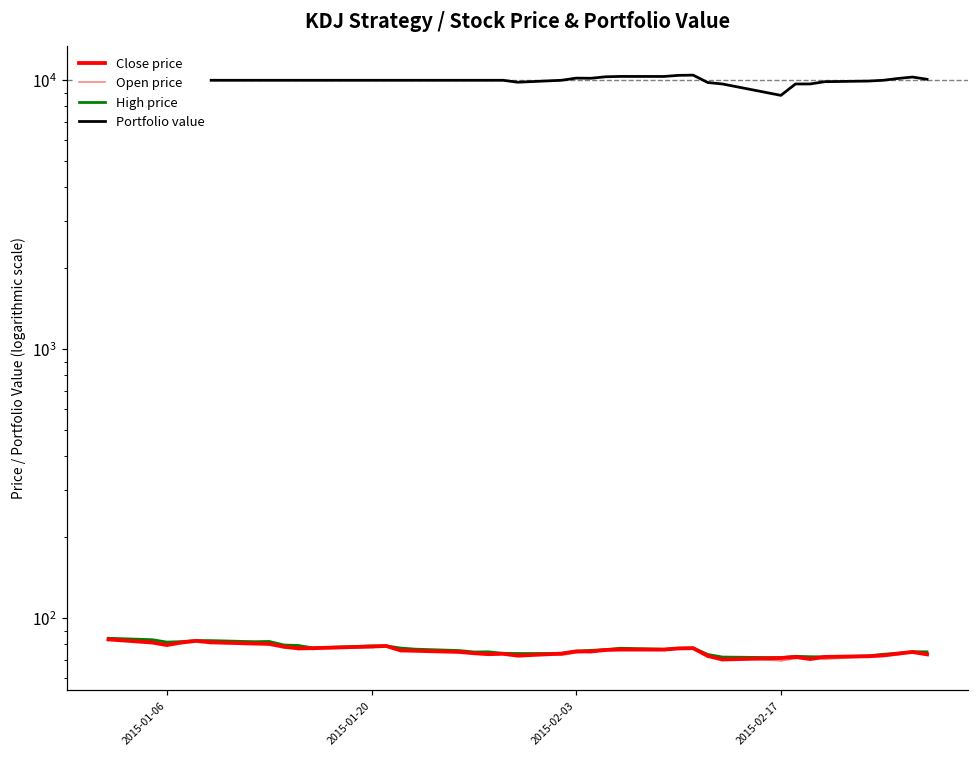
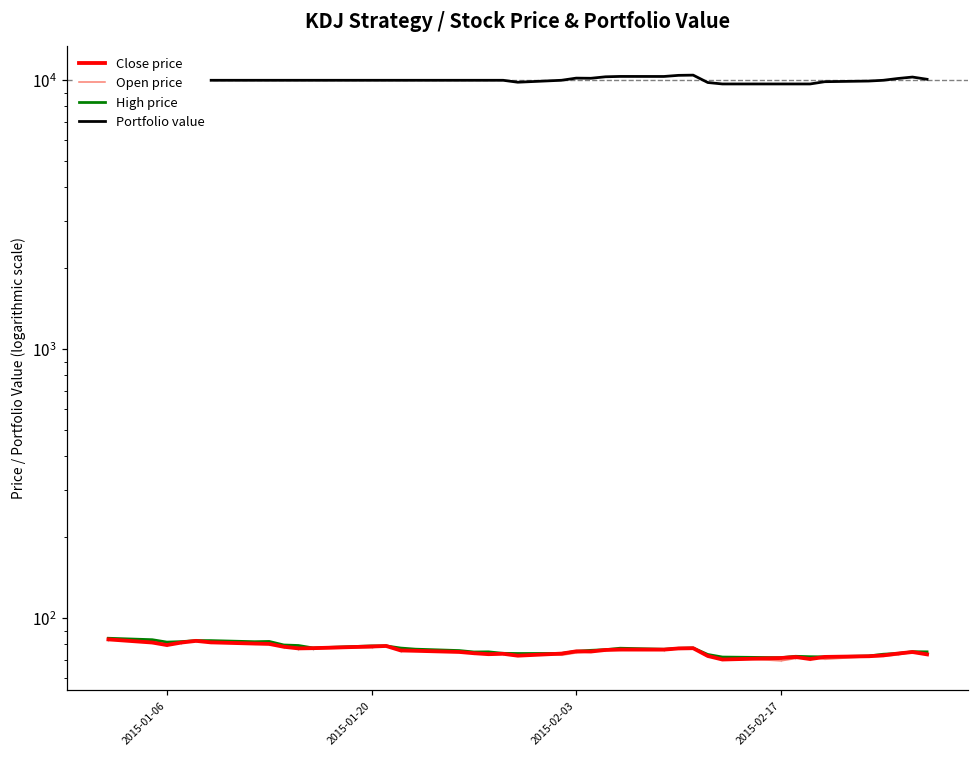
Portfolio value, 2015-02-17: 8800 -> 9700
